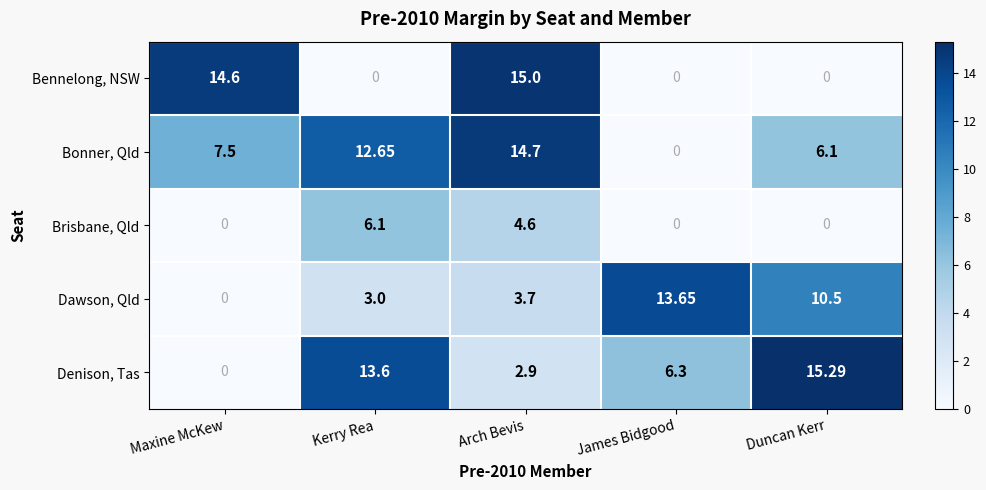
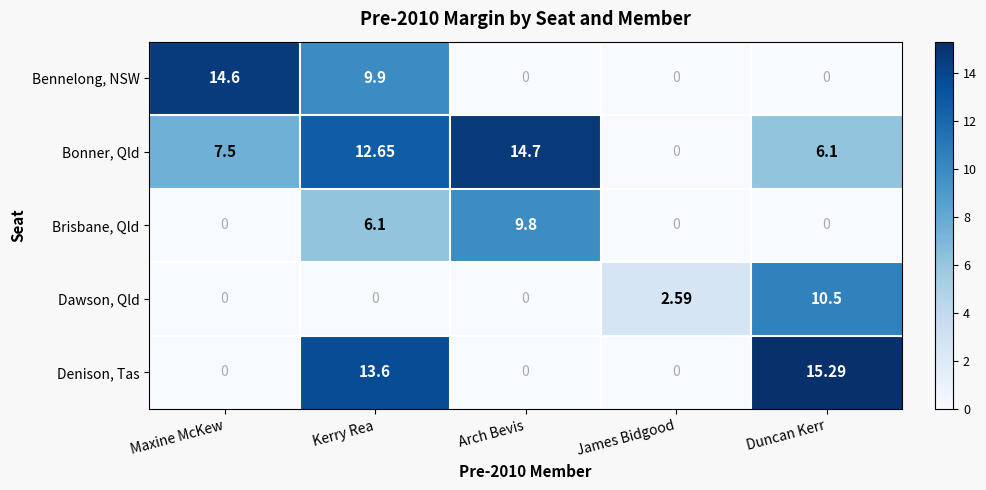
Bennelong, NSW, Kerry Rea: 0 -> 9.9
Bennelong, NSW, Arch Bevis: 15.0 -> 0
Brisbane, Qld, Arch Bevis: 4.6 -> 9.8
Dawson, Qld, Kerry Rea: 3.0 -> 0
Dawson, Qld, Arch Bevis: 3.7 -> 0
Dawson, Qld, James Bidgood: 13.65 -> 2.59
Denison, Tas, Arch Bevis: 2.9 -> 0
Denison, Tas, James Bidgood: 6.3 -> 0
